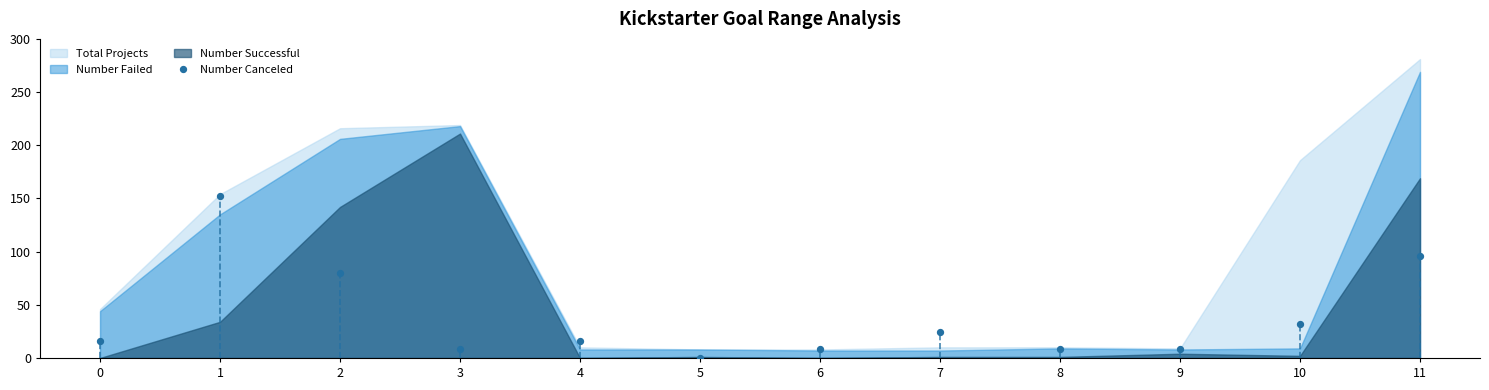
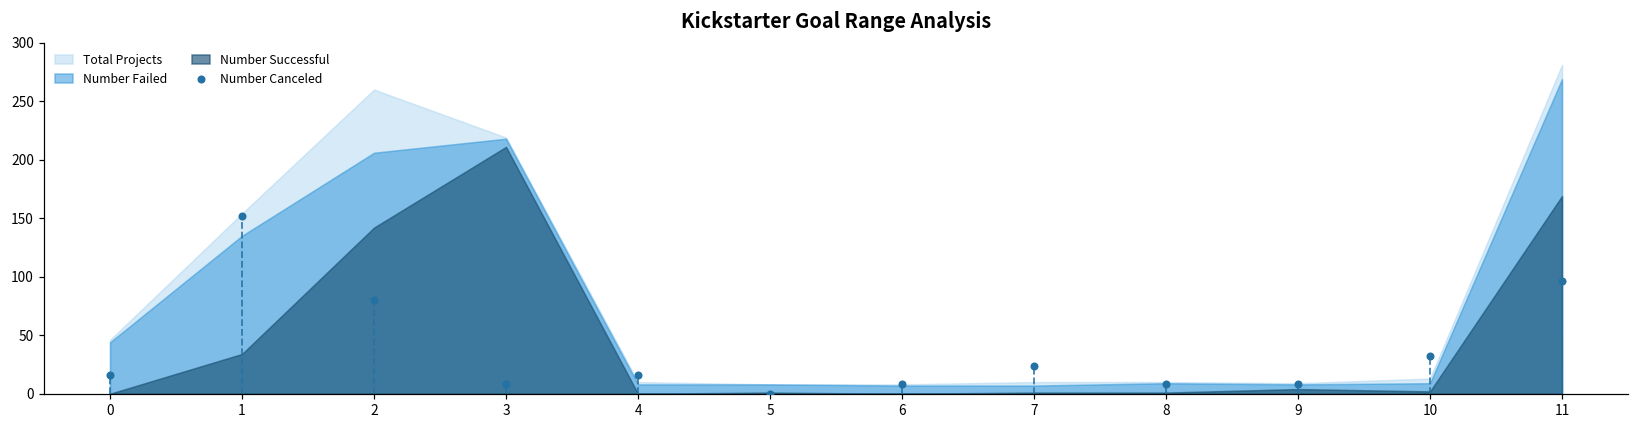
Total Projects, 2: 216 -> 260
Total Projects, 10: 186 -> 13
